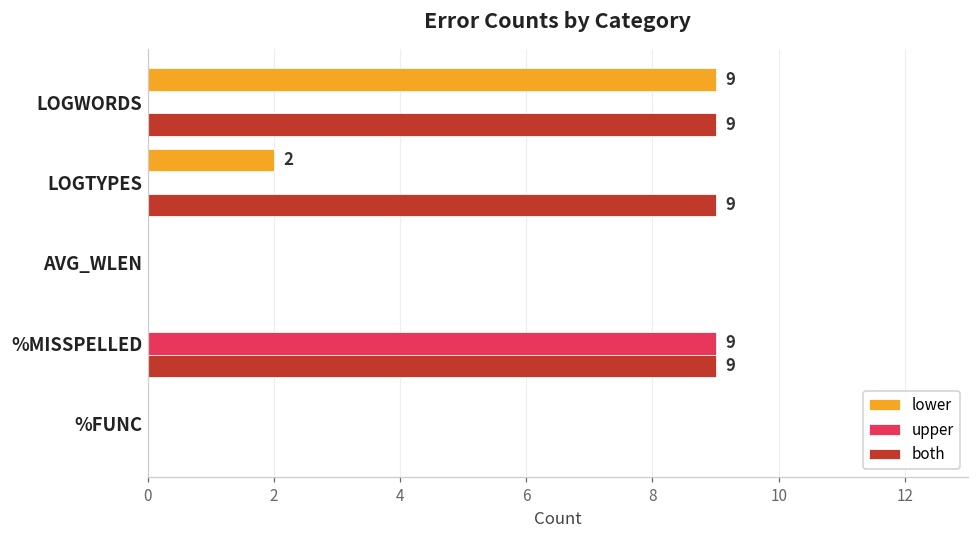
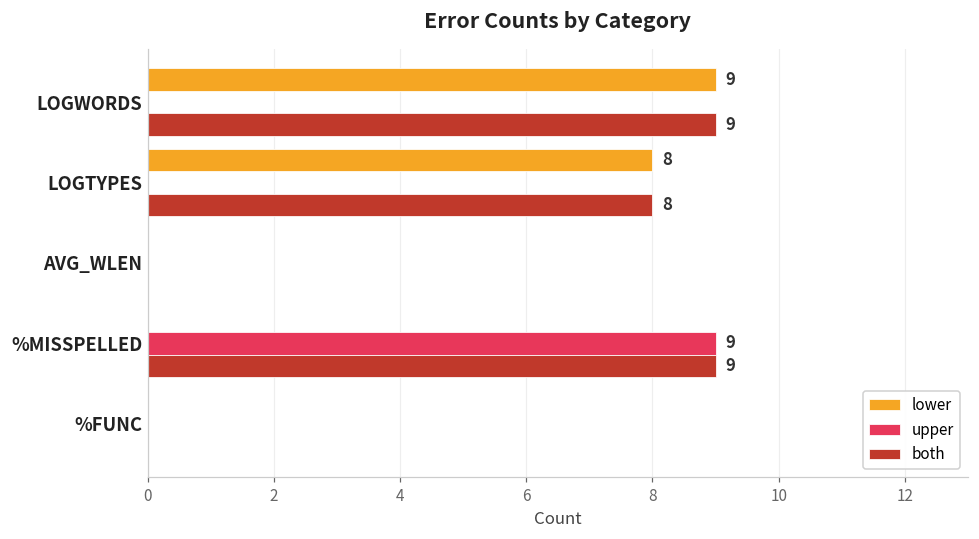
lower, LOGTYPES: 2 -> 8
both, LOGTYPES: 9 -> 8
